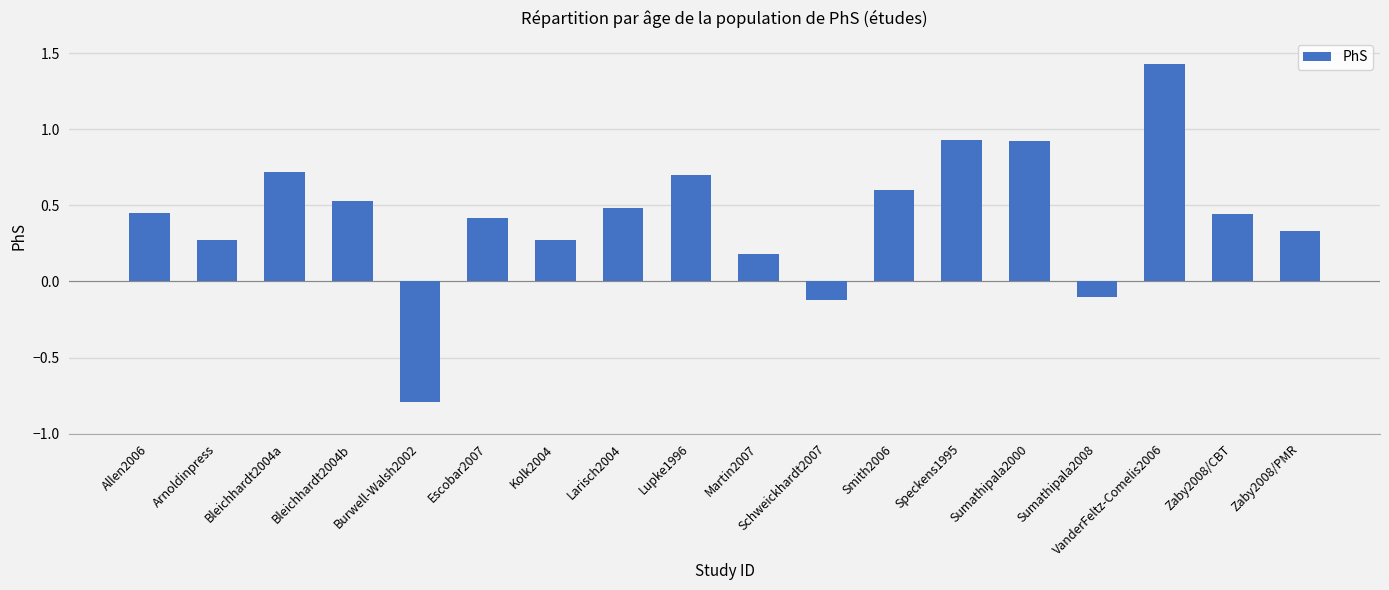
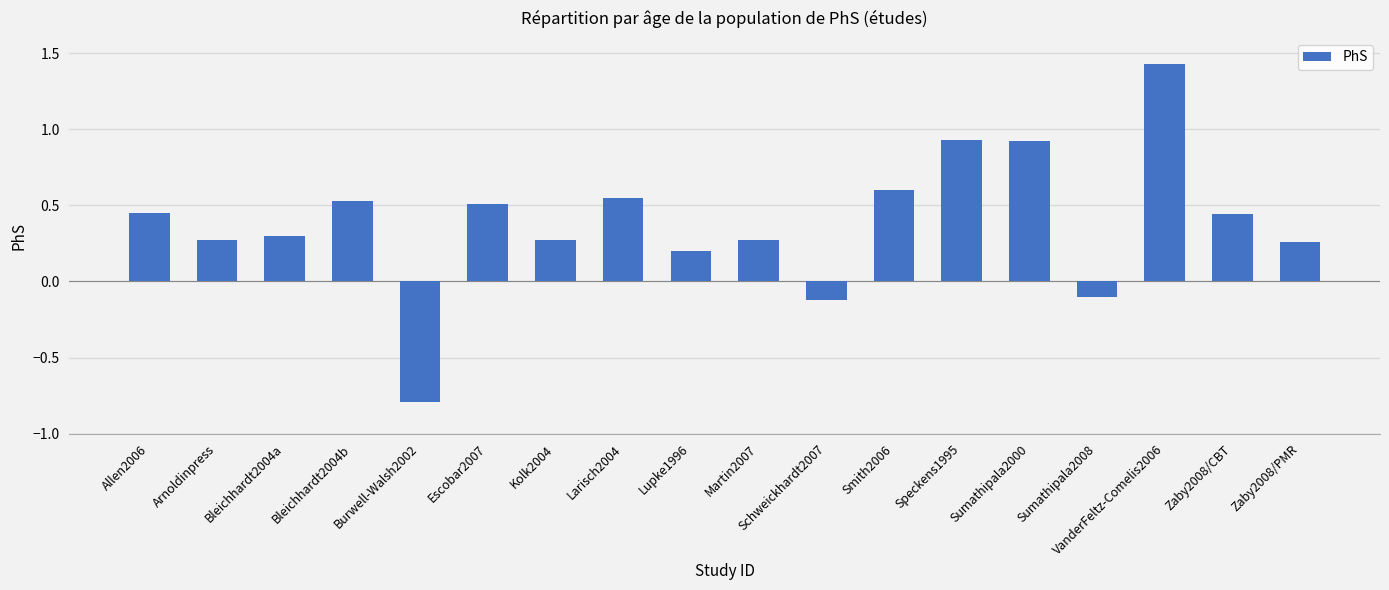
Bleichhardt2004a: 0.72 -> 0.30
Escobar2007: 0.42 -> 0.51
Larisch2004: 0.48 -> 0.55
Lupke1996: 0.7 -> 0.2
Martin2007: 0.18 -> 0.27
Zaby2008/PMR: 0.33 -> 0.26
